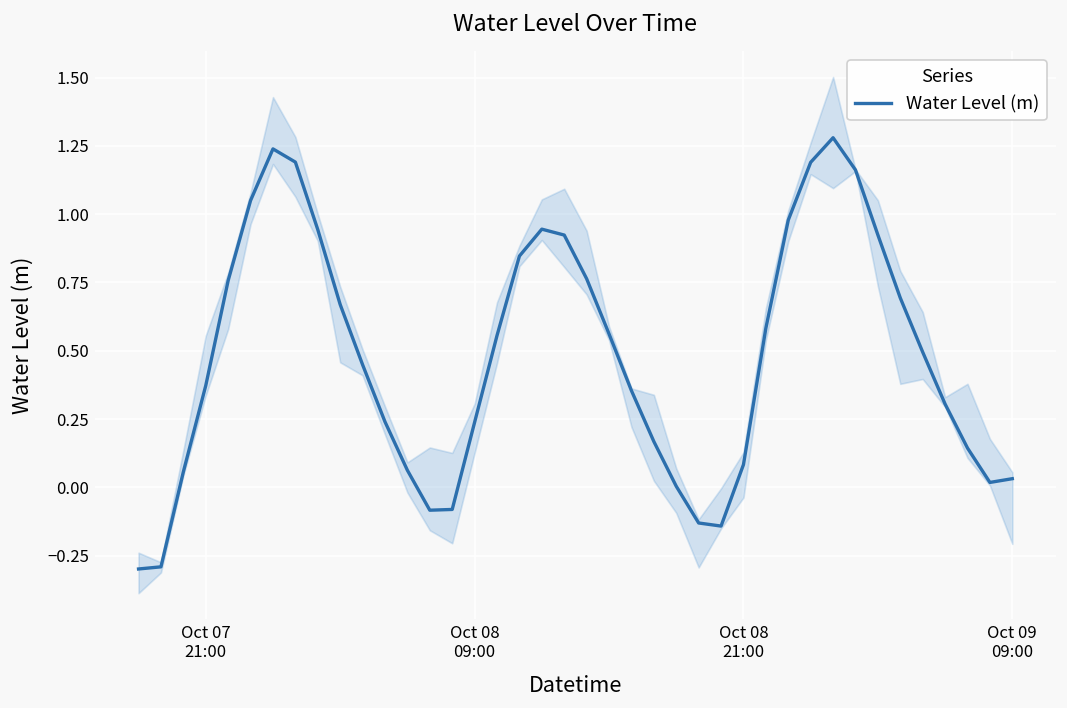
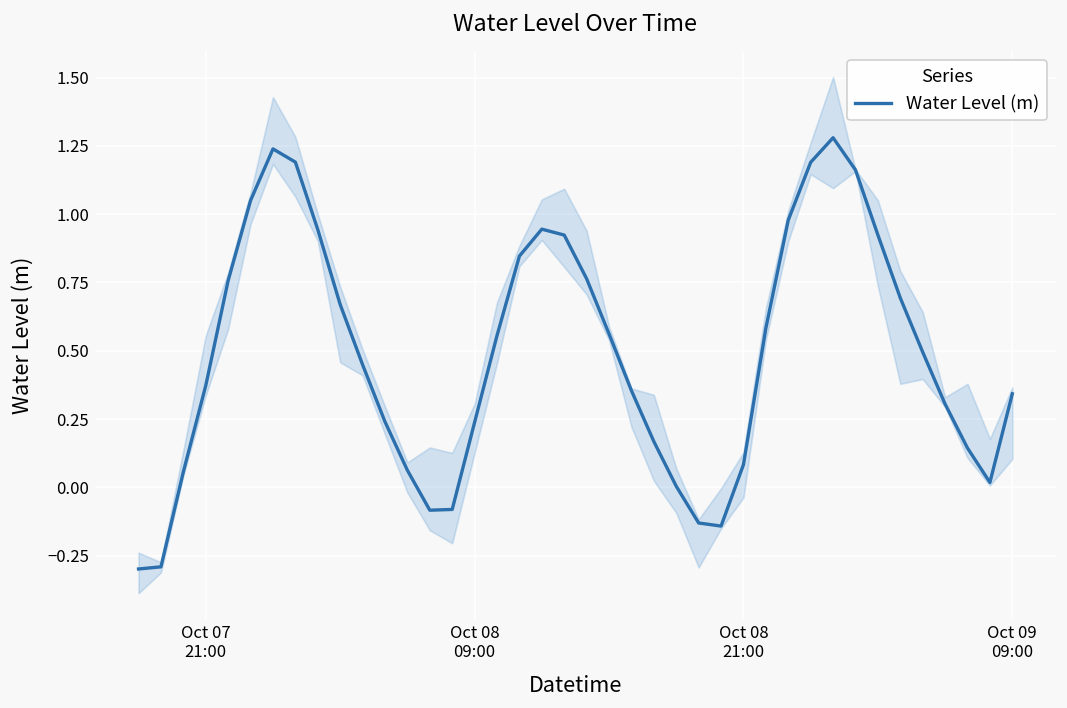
Water Level (m), Oct 09 09:00: 0.03 -> 0.34
